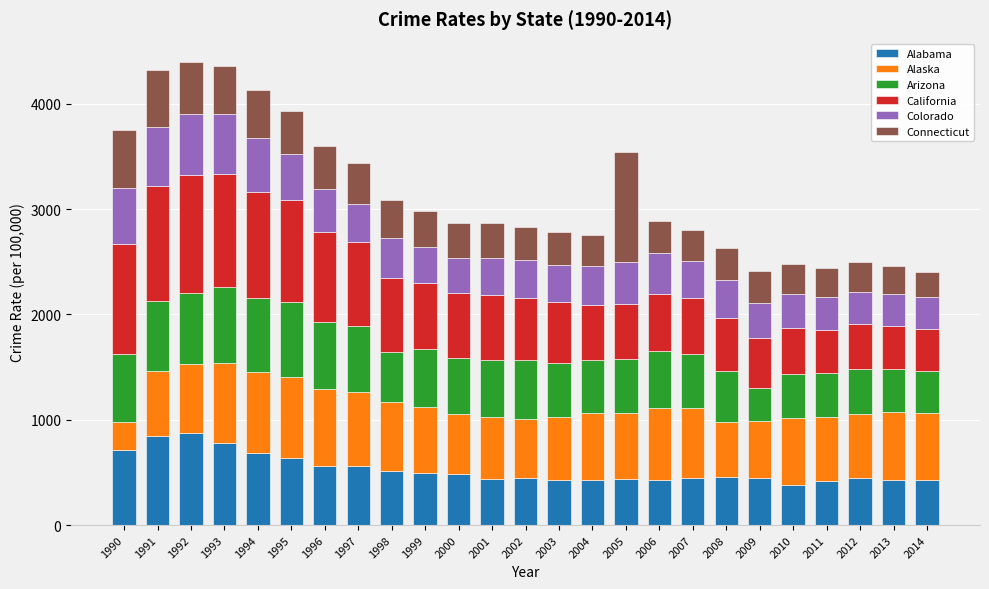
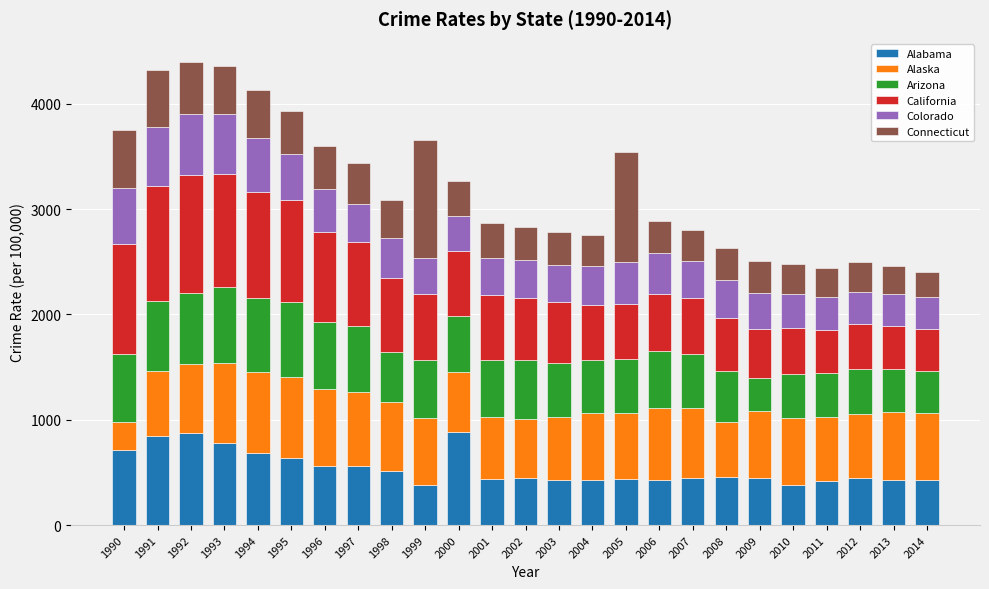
Alabama, 1999: 490 -> 380
Connecticut, 1999: 350 -> 1120
Alabama, 2000: 490 -> 880
Alaska, 2009: 540 -> 630
